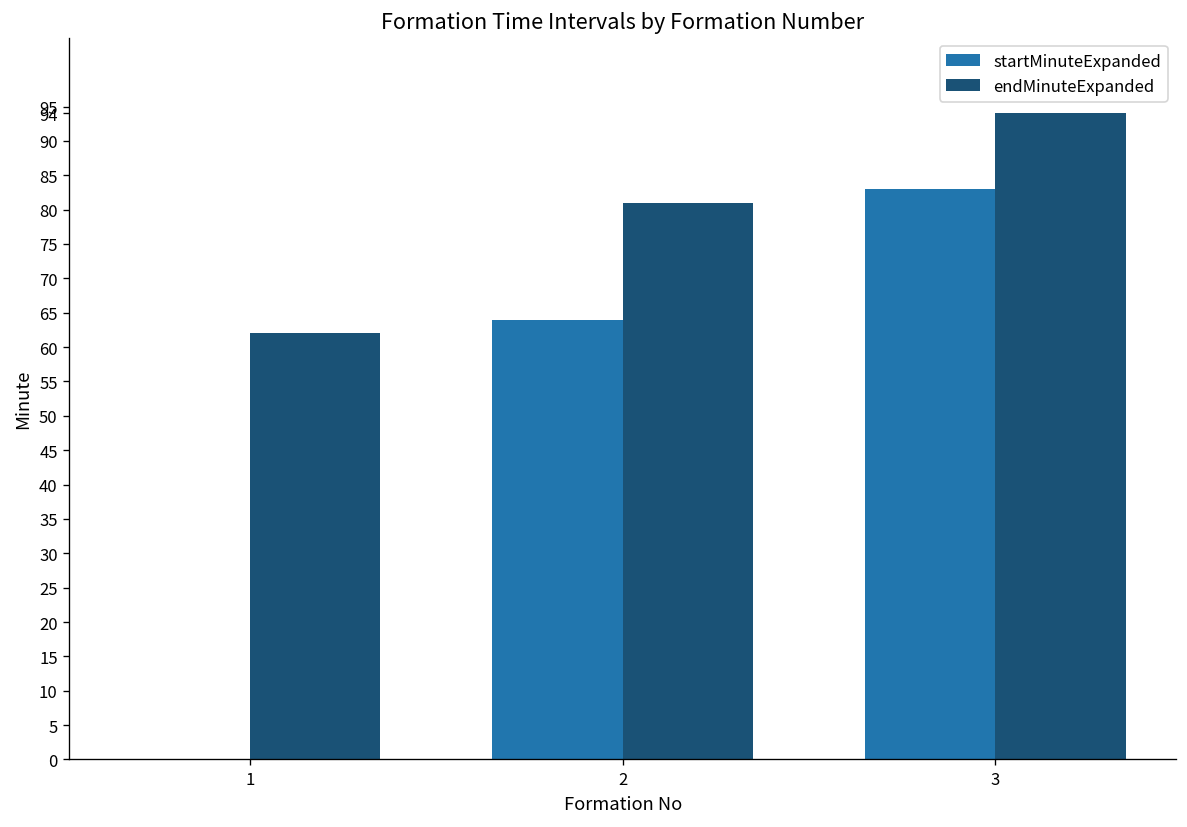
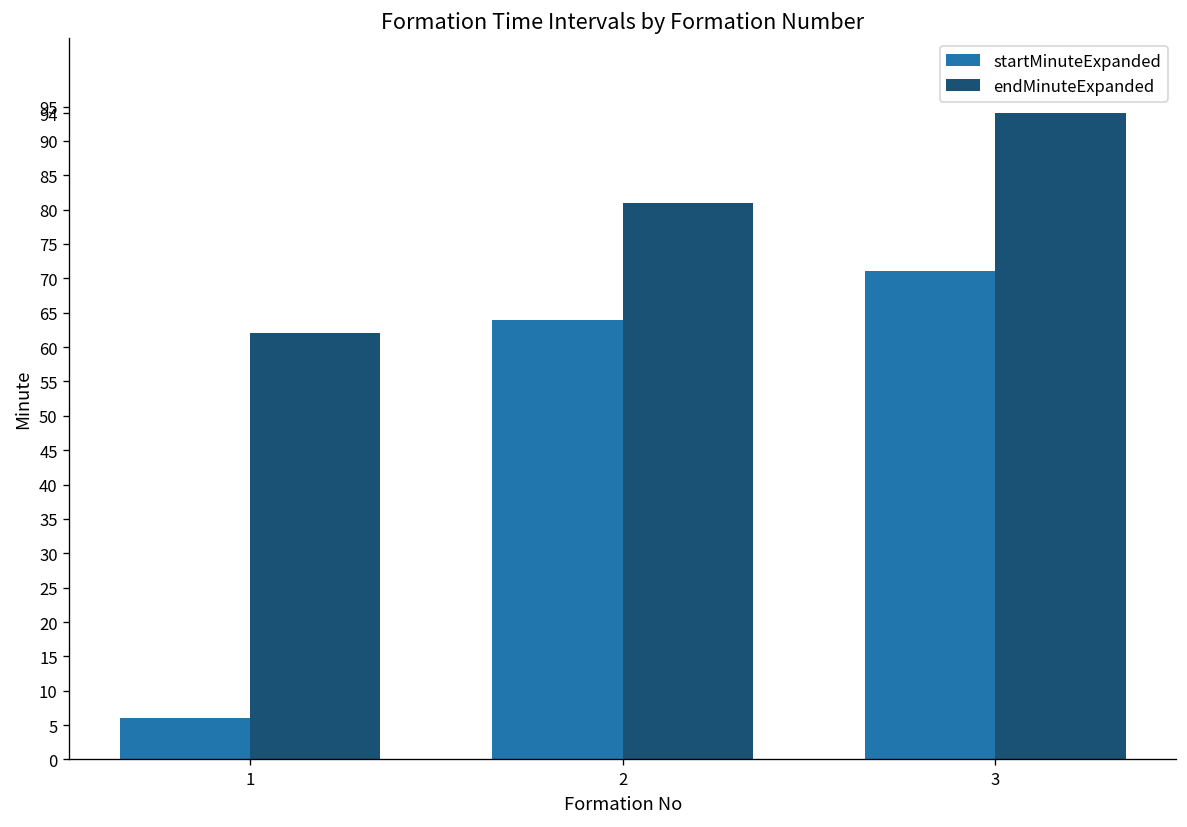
startMinuteExpanded, 1: 0 -> 6
startMinuteExpanded, 3: 83 -> 71
